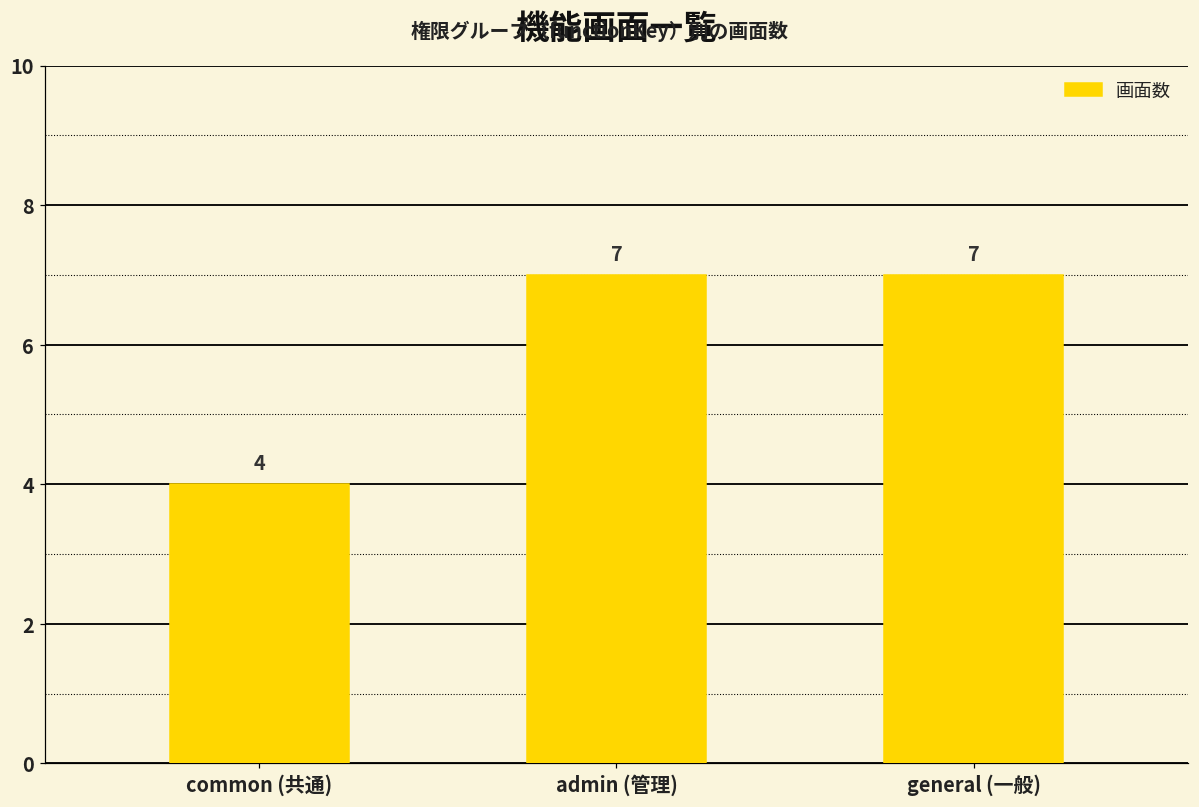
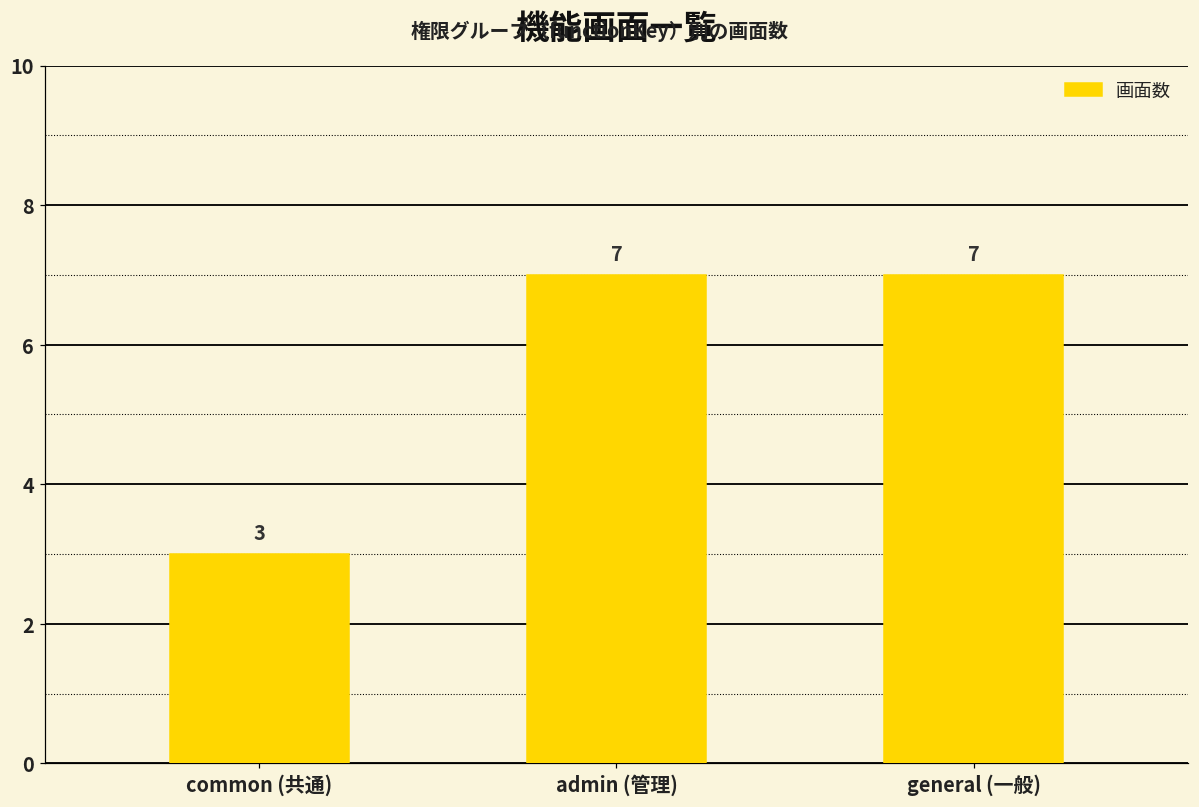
common (共通): 4 -> 3
